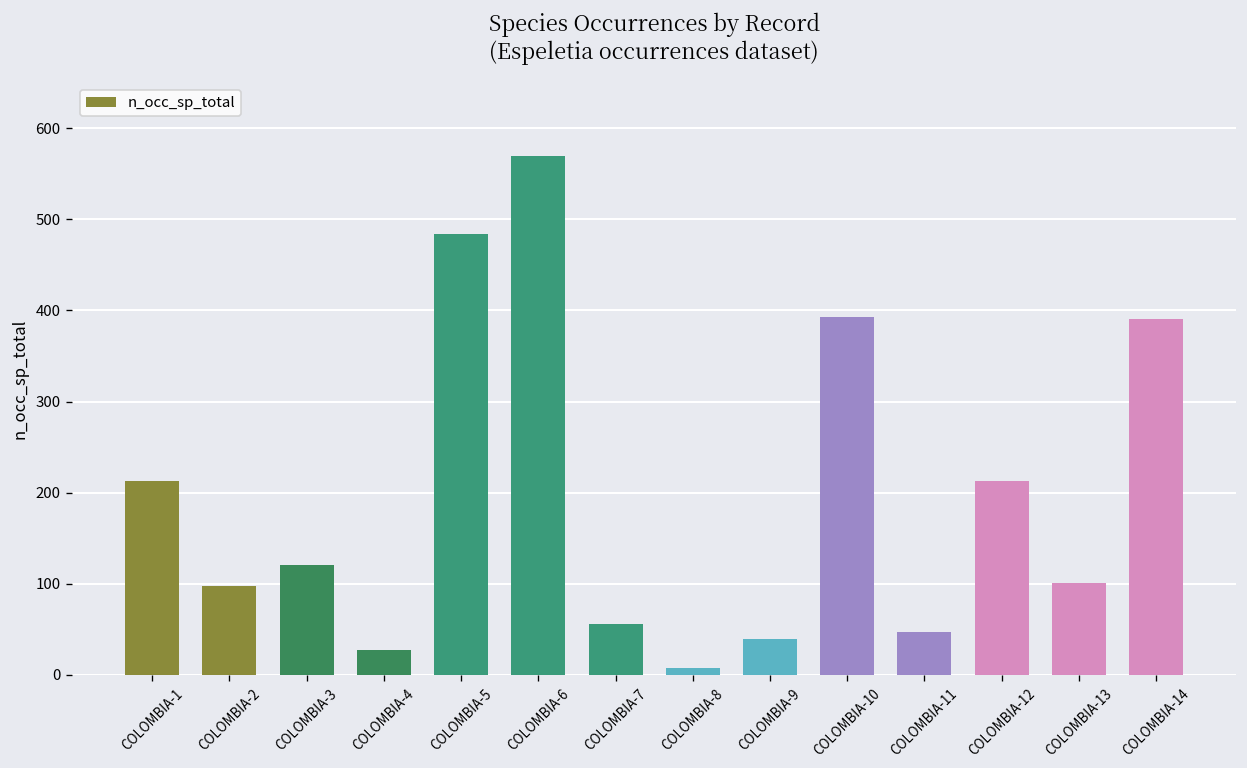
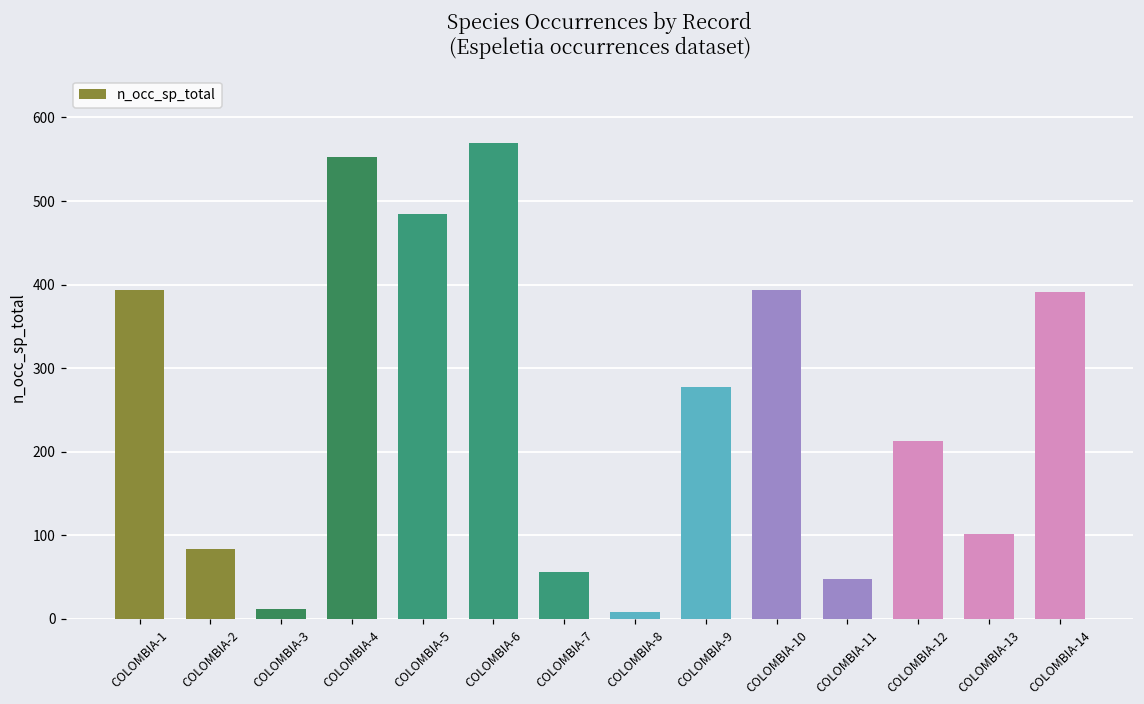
COLOMBIA-1: 210 -> 390
COLOMBIA-2: 100 -> 80
COLOMBIA-3: 120 -> 10
COLOMBIA-4: 30 -> 550
COLOMBIA-9: 40 -> 280
